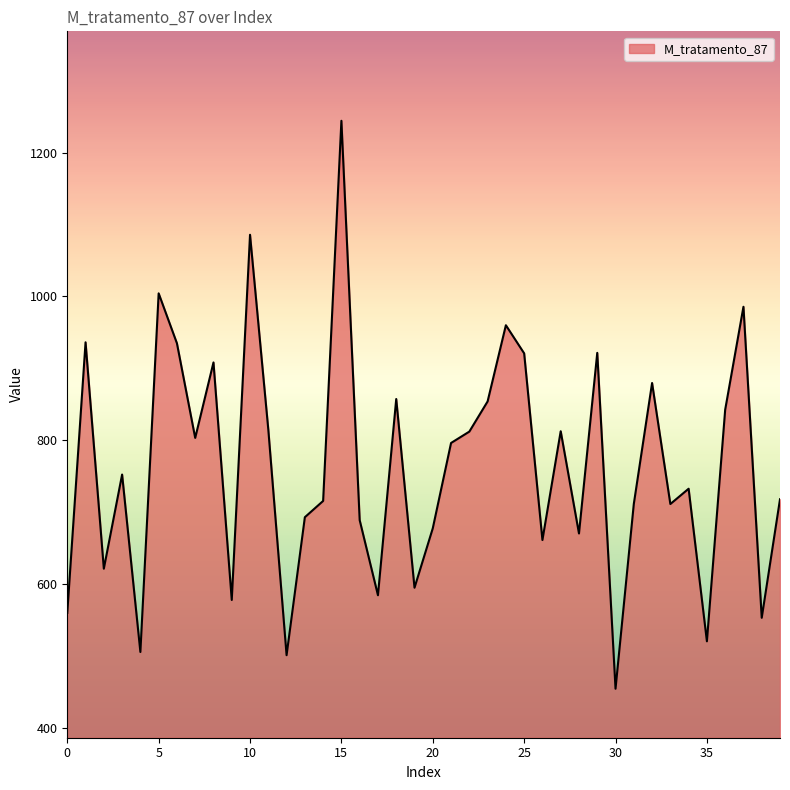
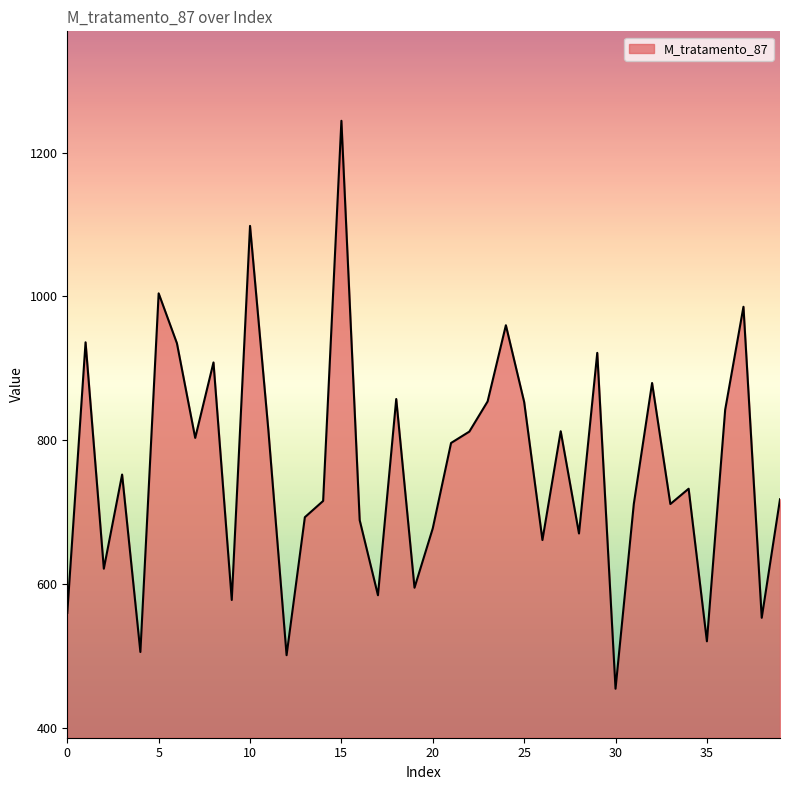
10: 1090 -> 1100
25: 920 -> 850
